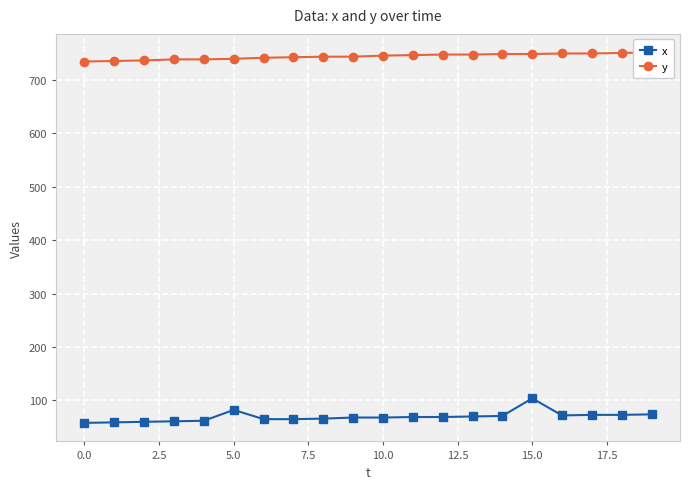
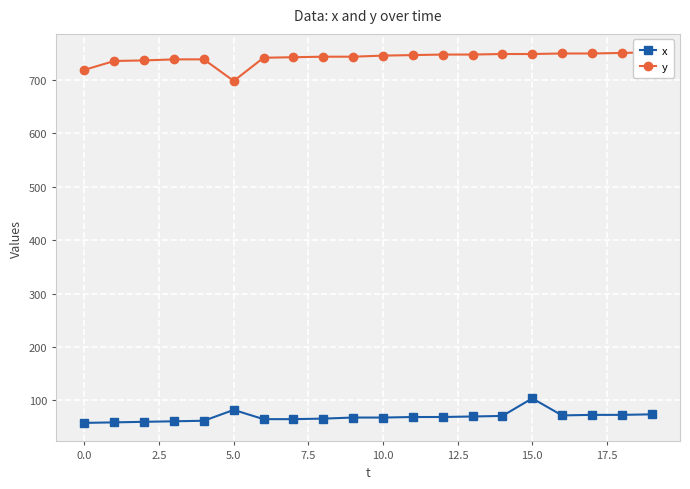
y, 0.0: 730 -> 720
y, 5.0: 740 -> 700
